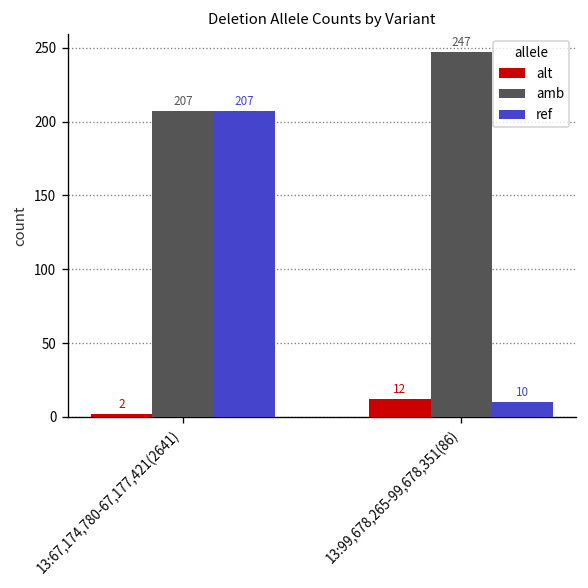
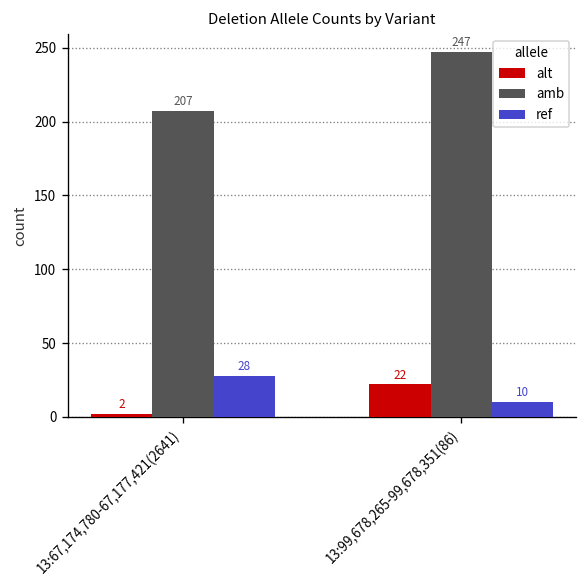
ref, 13:67,174,780-67,177,421(2641): 207 -> 28
alt, 13:99,678,265-99,678,351(86): 12 -> 22
